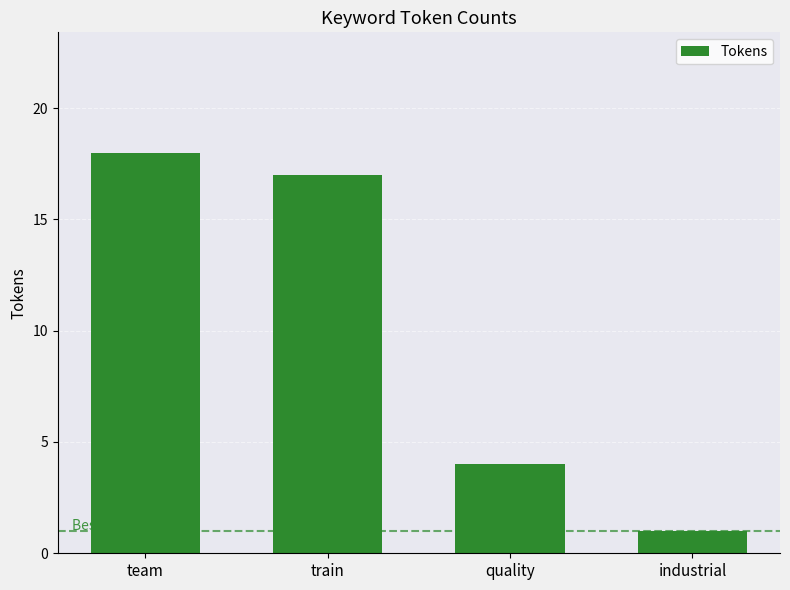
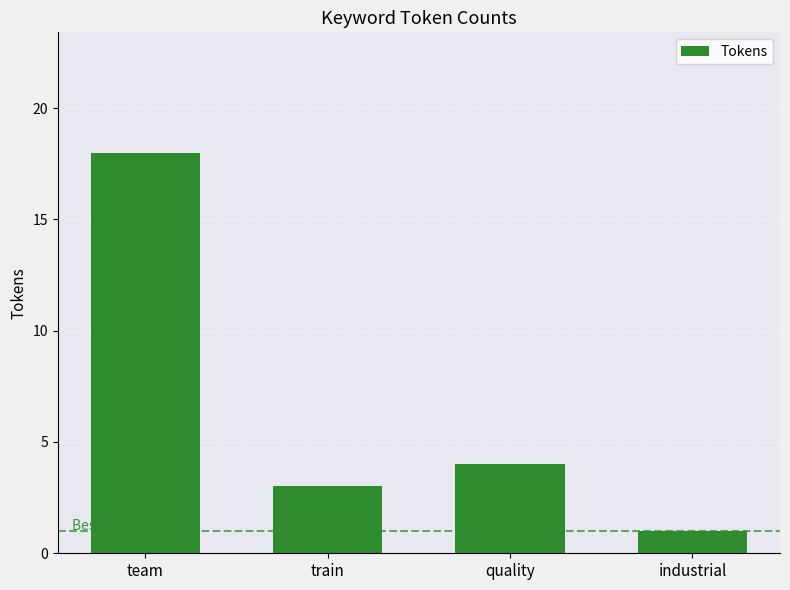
train: 17 -> 3
